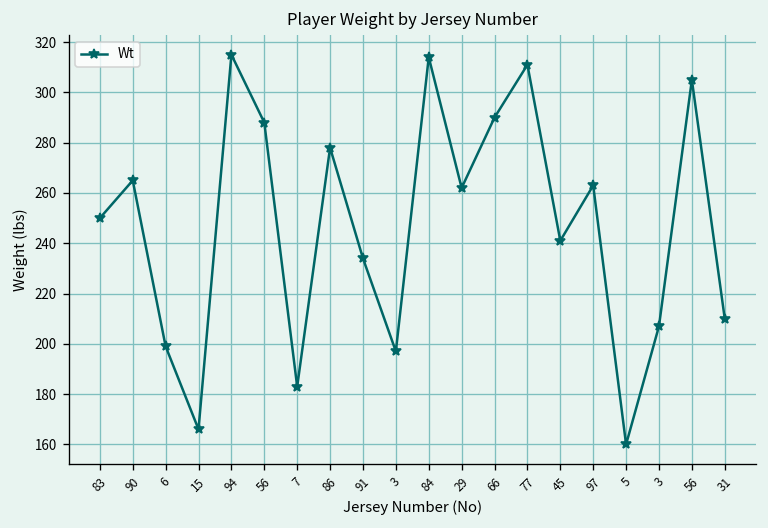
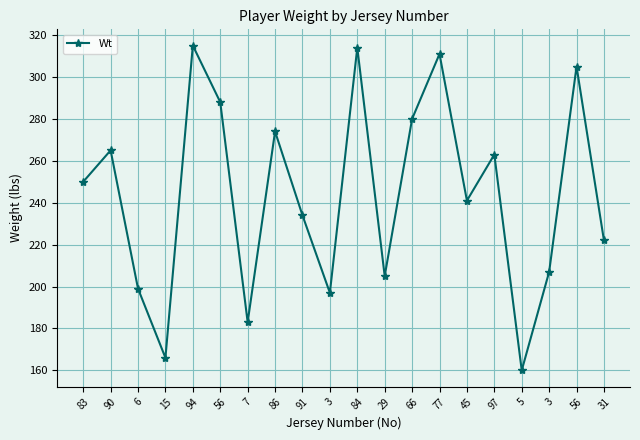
86: 278 -> 274
29: 262 -> 205
66: 290 -> 280
31: 210 -> 222
